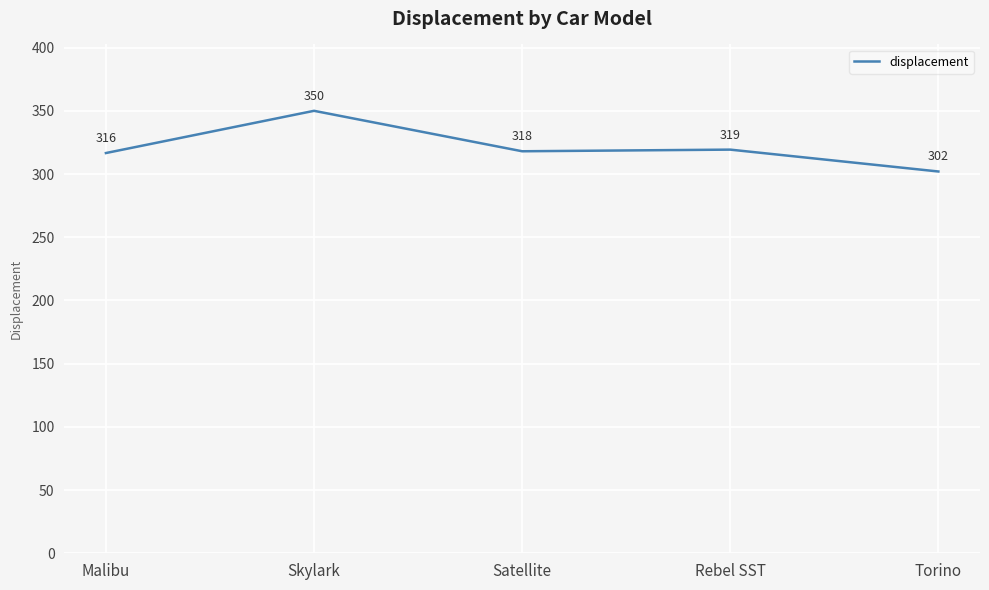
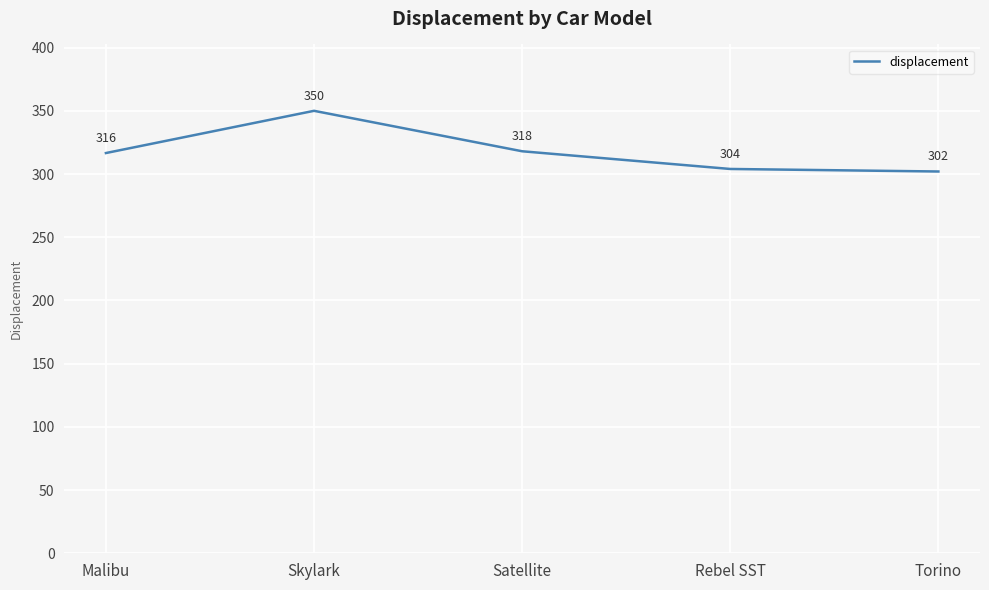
Rebel SST: 319 -> 304
